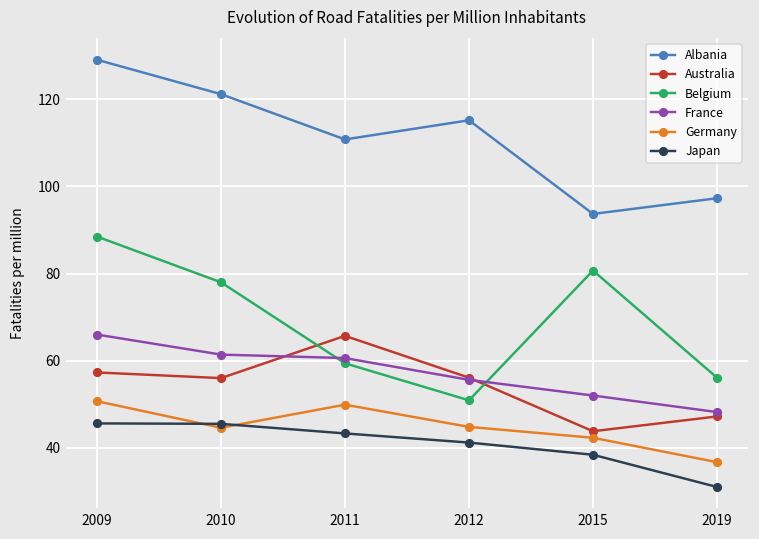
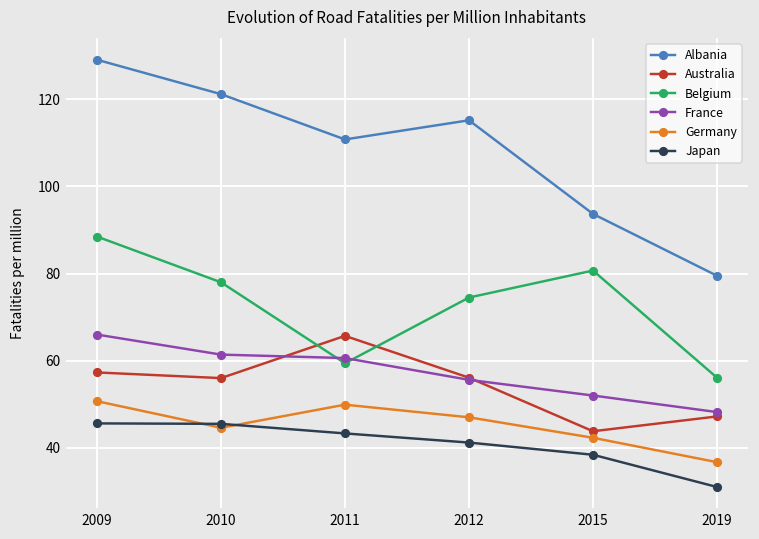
Belgium, 2012: 51 -> 75
Germany, 2012: 45 -> 47
Albania, 2019: 97 -> 80
